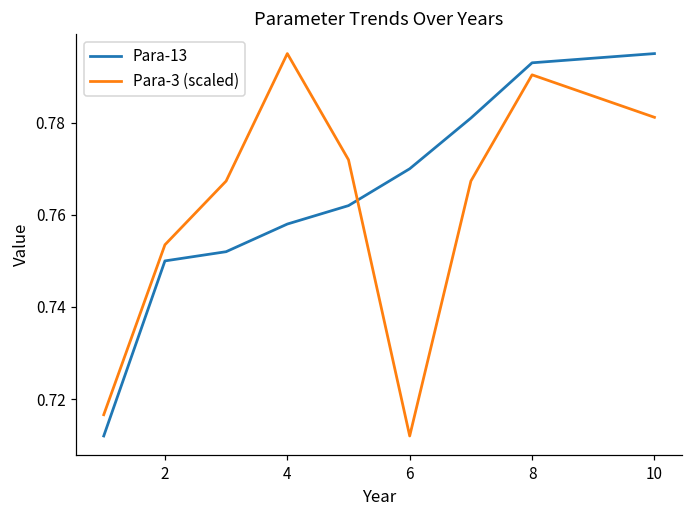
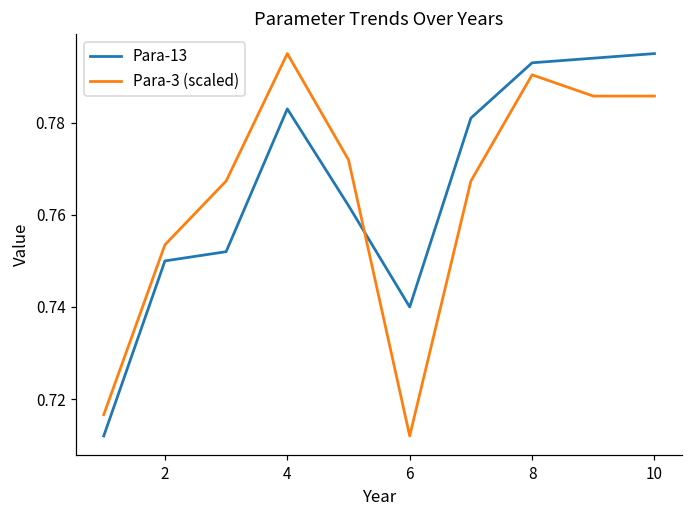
Para-13, 4: 0.758 -> 0.783
Para-13, 6: 0.77 -> 0.74
Para-3 (scaled), 10: 0.781 -> 0.786
